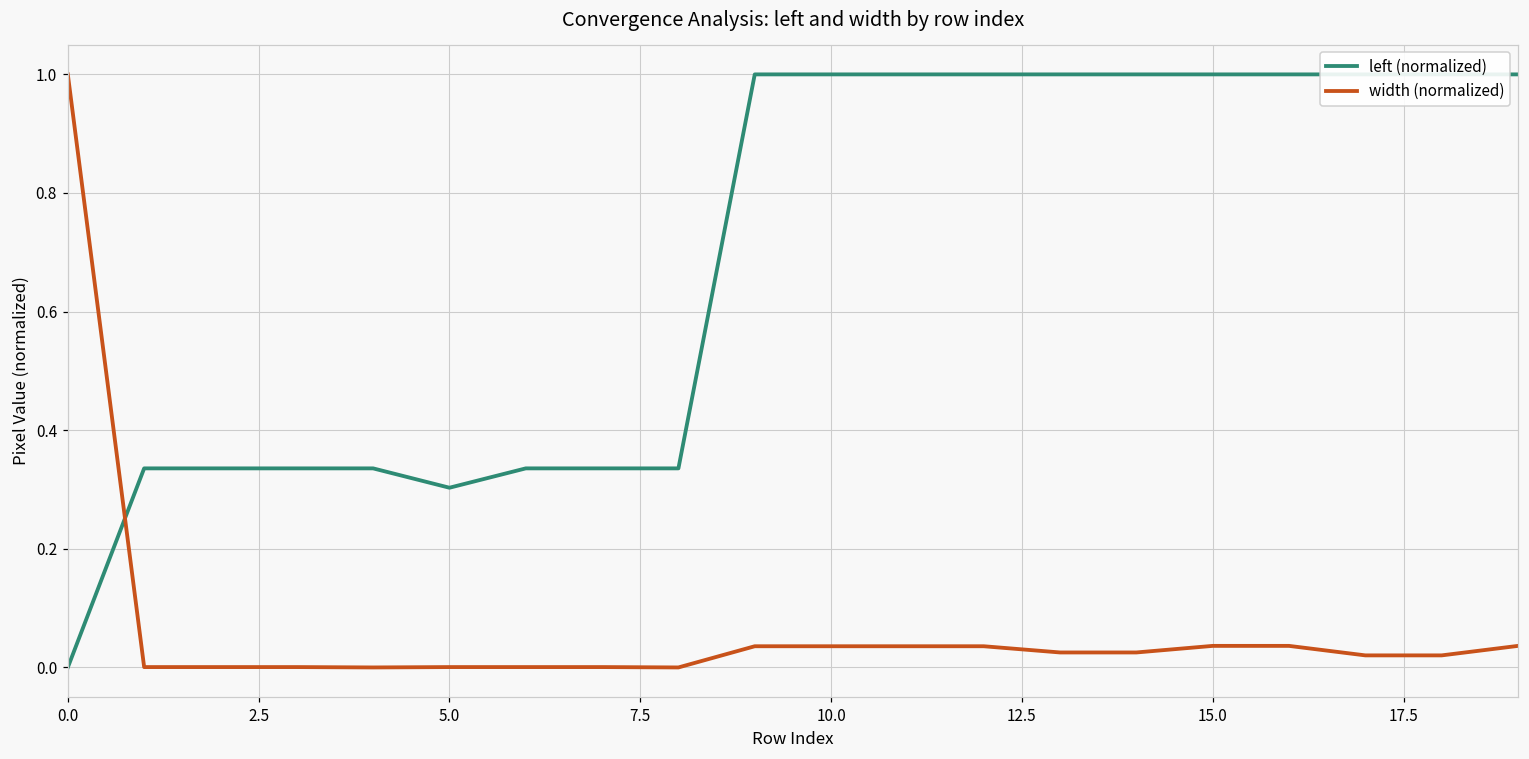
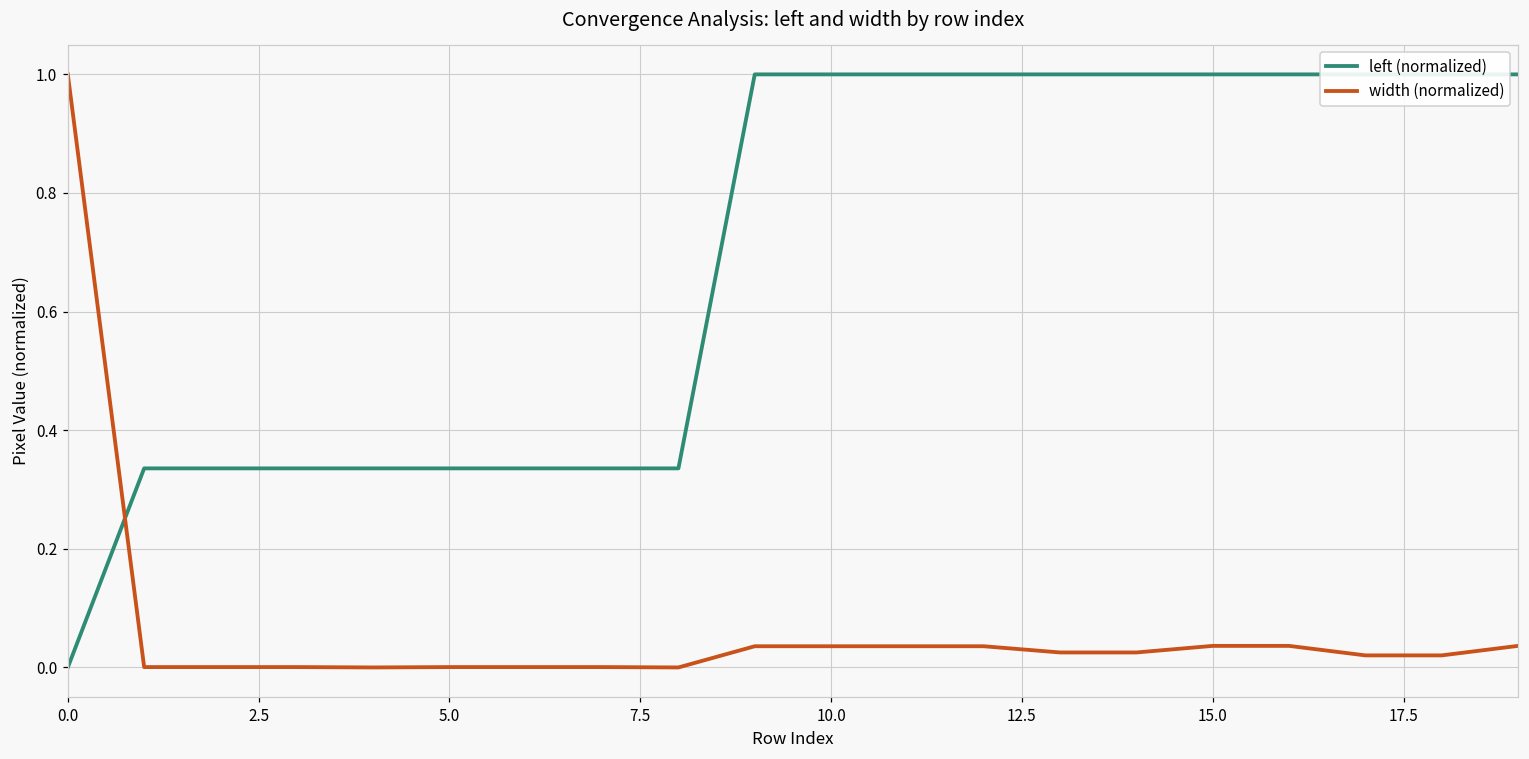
left (normalized), 5.0: 0.30 -> 0.34
